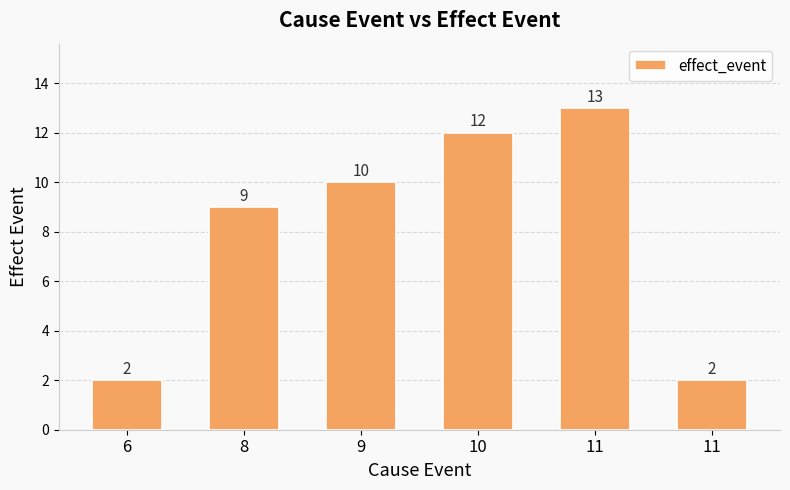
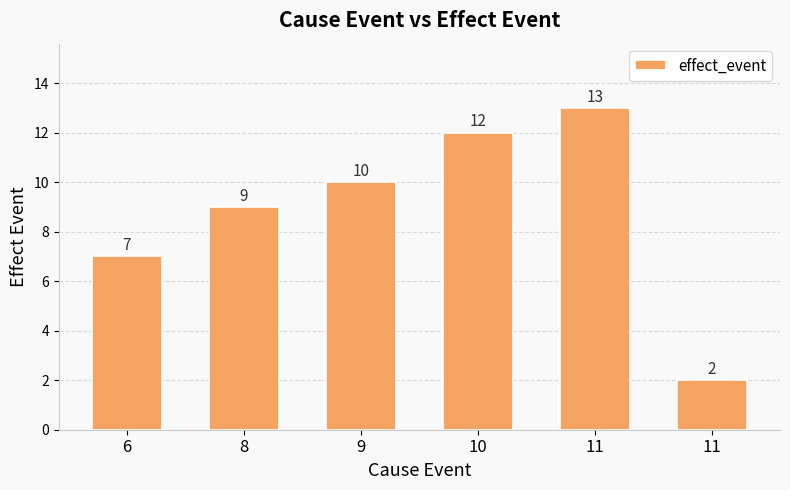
6: 2 -> 7
